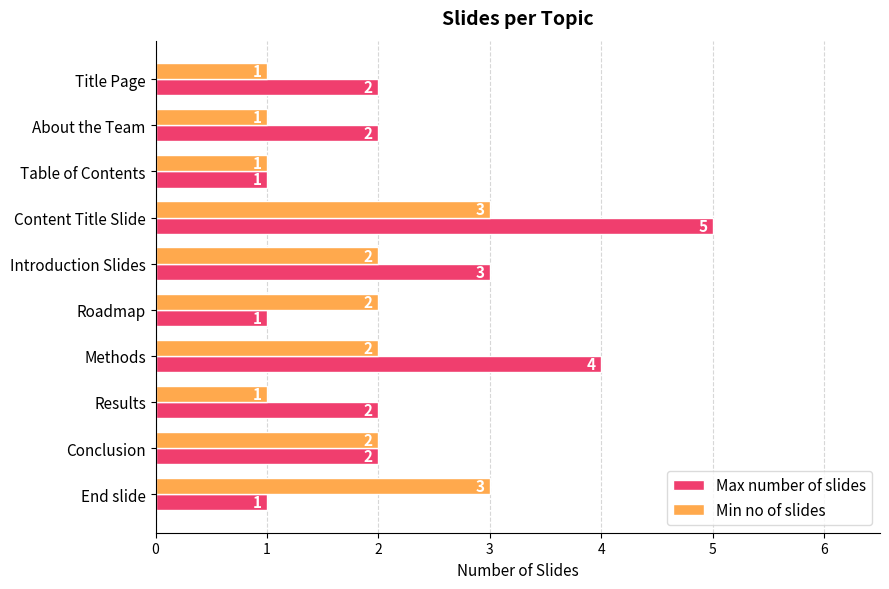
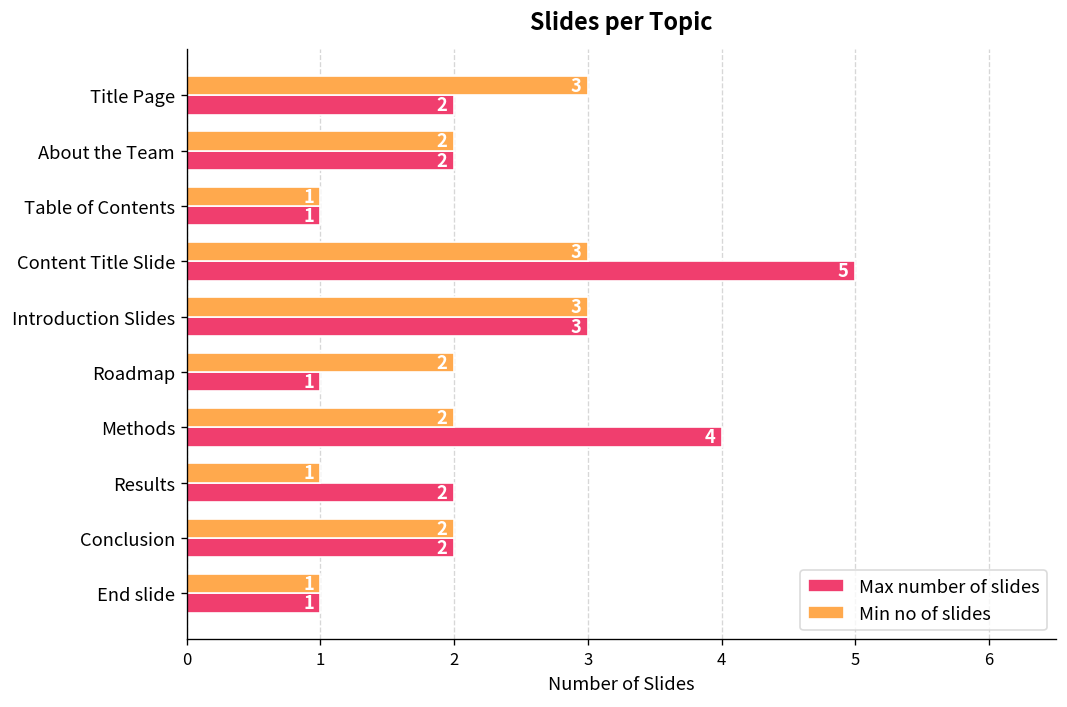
Min no of slides, Title Page: 1 -> 3
Min no of slides, About the Team: 1 -> 2
Min no of slides, Introduction Slides: 2 -> 3
Min no of slides, End slide: 3 -> 1
